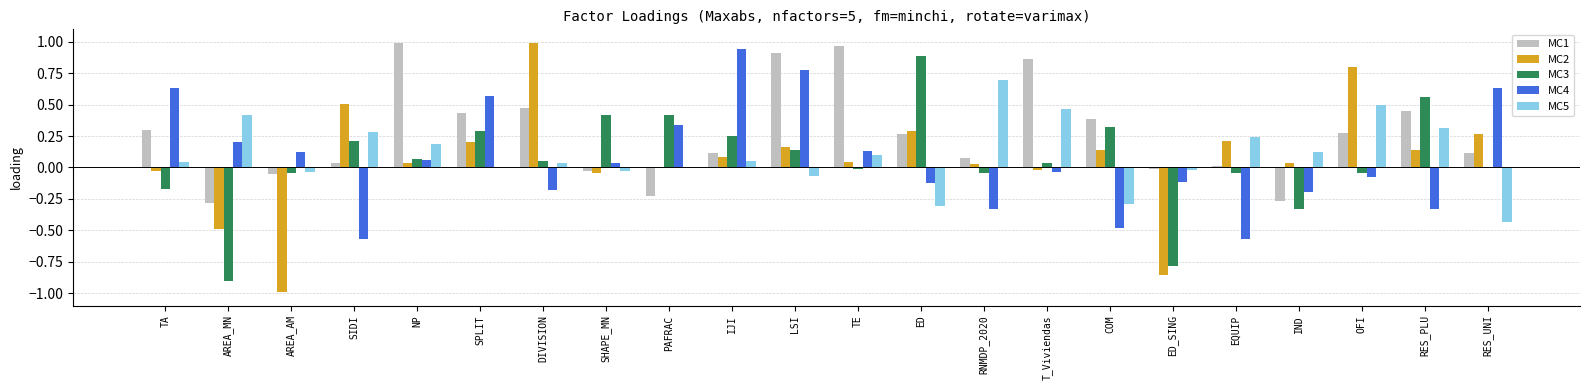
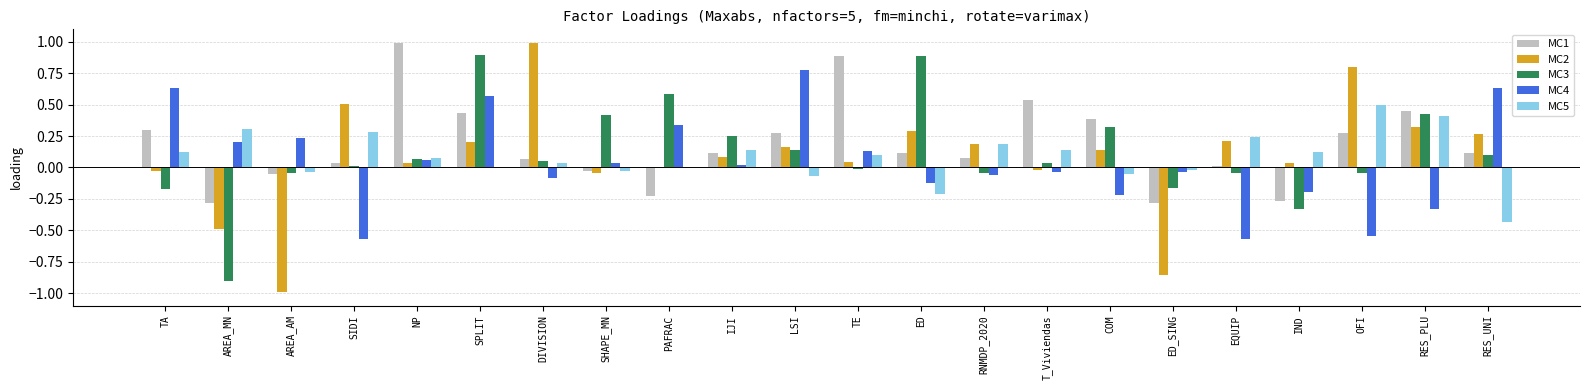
MC5, TA: 0.04 -> 0.12
MC5, AREA_MN: 0.42 -> 0.31
MC4, AREA_AM: 0.12 -> 0.24
MC3, SIDI: 0.21 -> 0.01
MC5, NP: 0.18 -> 0.07
MC3, SPLIT: 0.29 -> 0.89
MC1, DIVISION: 0.48 -> 0.07
MC4, DIVISION: -0.18 -> -0.09
MC3, PAFRAC: 0.42 -> 0.59
MC4, IJI: 0.94 -> 0.02
MC5, IJI: 0.05 -> 0.14
MC1, LSI: 0.91 -> 0.27
MC1, TE: 0.97 -> 0.89
MC1, ED: 0.27 -> 0.11
MC5, ED: -0.31 -> -0.21
MC2, RNMDP_2020: 0.03 -> 0.19
MC4, RNMDP_2020: -0.33 -> -0.06
MC5, RNMDP_2020: 0.70 -> 0.19
MC1, T_Viviendas: 0.86 -> 0.54
MC5, T_Viviendas: 0.47 -> 0.14
MC4, COM: -0.48 -> -0.22
MC5, COM: -0.29 -> -0.05
MC1, ED_SING: -0.01 -> -0.29
MC3, ED_SING: -0.79 -> -0.16
MC4, ED_SING: -0.11 -> -0.04
MC4, OFI: -0.08 -> -0.55
MC2, RES_PLU: 0.14 -> 0.32
MC3, RES_PLU: 0.56 -> 0.42
MC5, RES_PLU: 0.31 -> 0.41
MC3, RES_UNI: 0.01 -> 0.10
